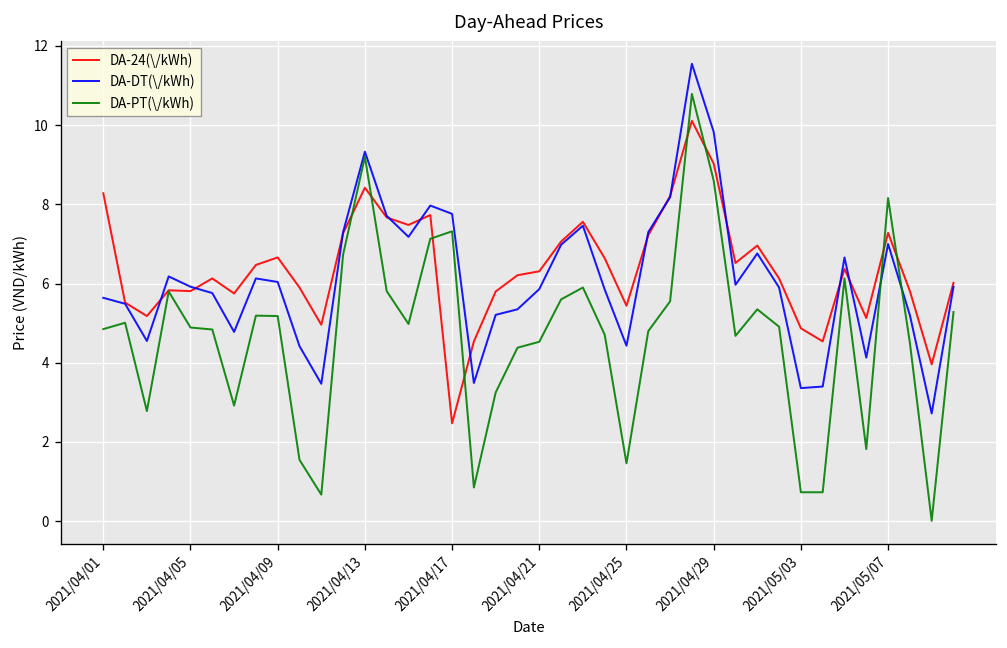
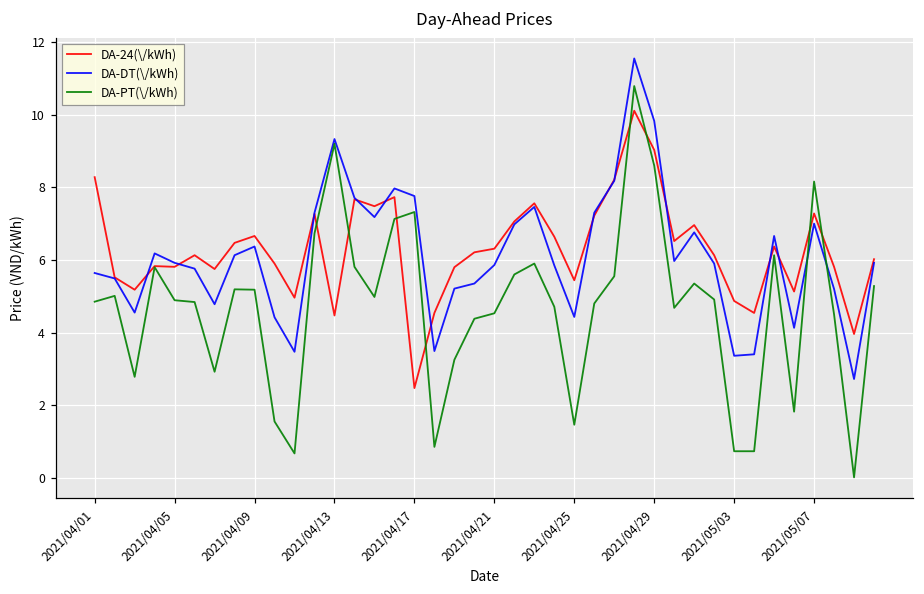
DA-DT(\/kWh), 2021/04/09: 6.0 -> 6.4
DA-24(\/kWh), 2021/04/13: 8.4 -> 4.5
